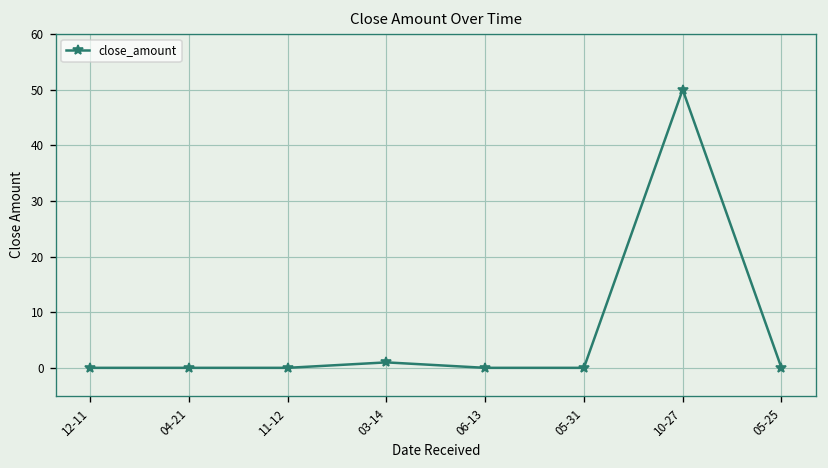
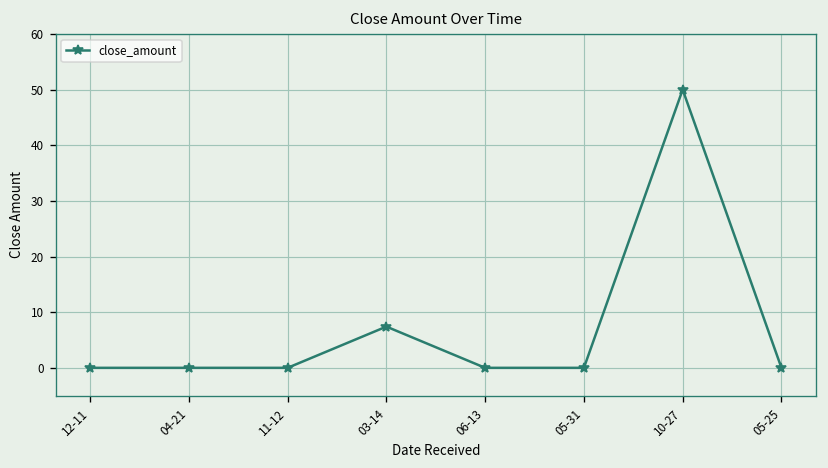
03-14: 1 -> 7
